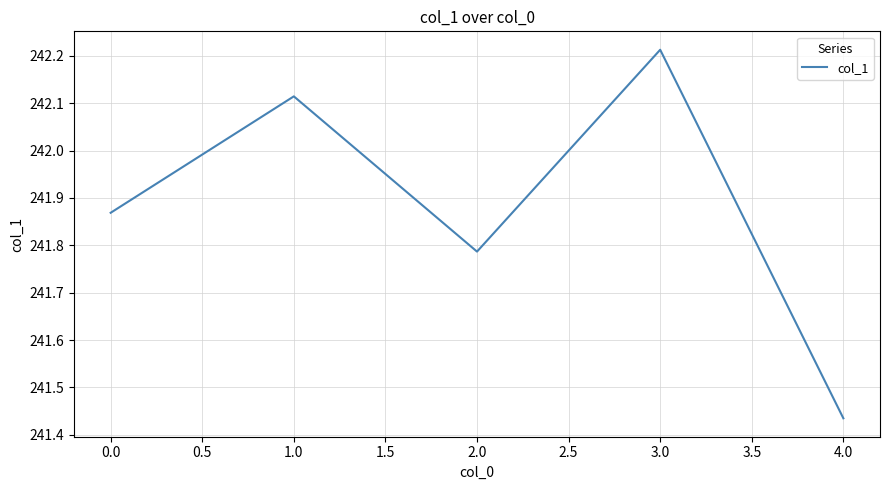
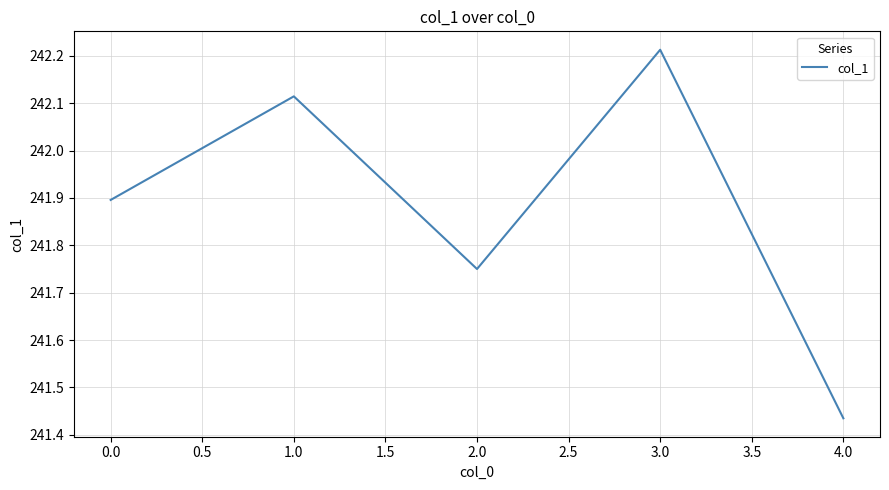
0.0: 241.87 -> 241.90
2.0: 241.79 -> 241.75
